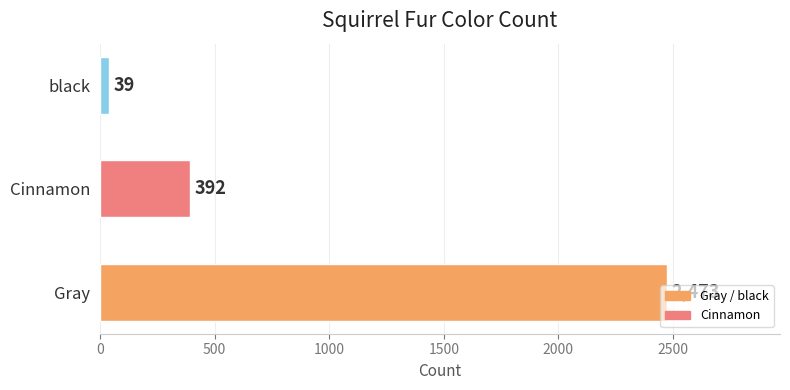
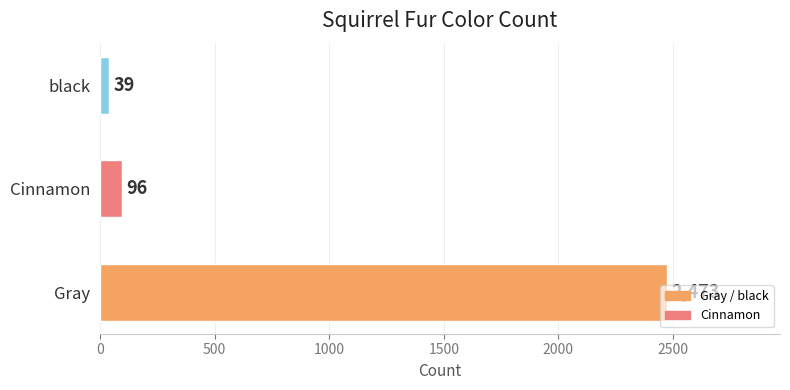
Cinnamon: 392 -> 96
